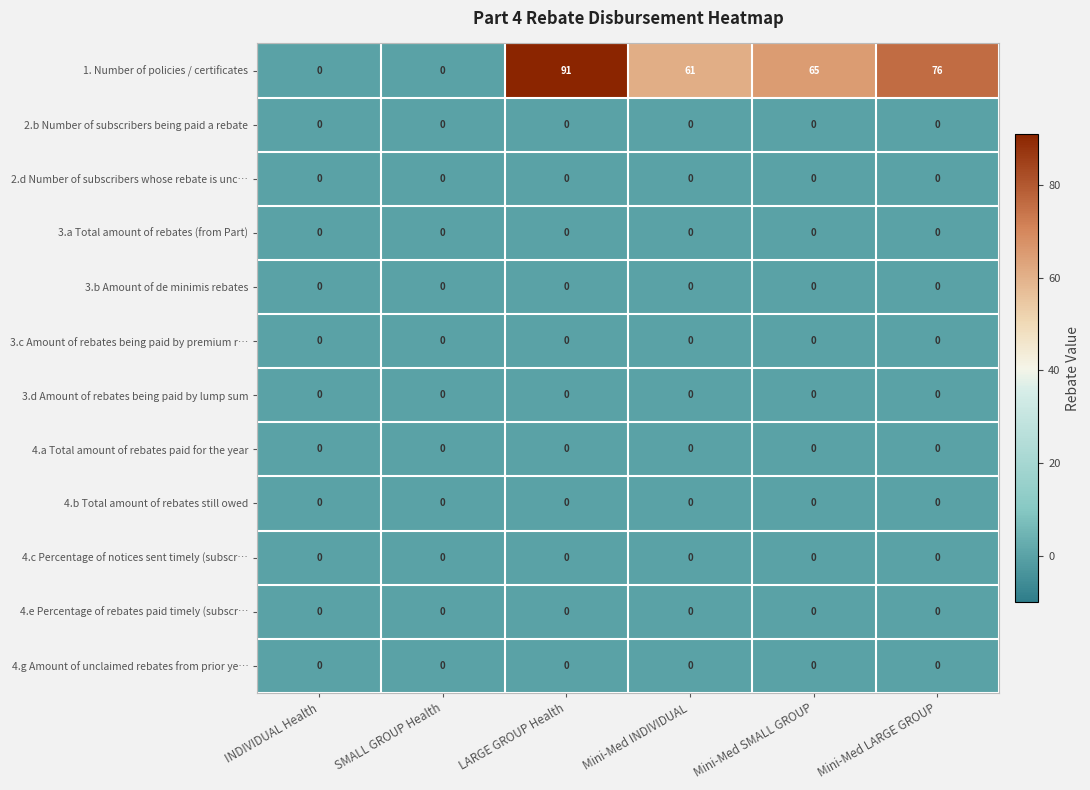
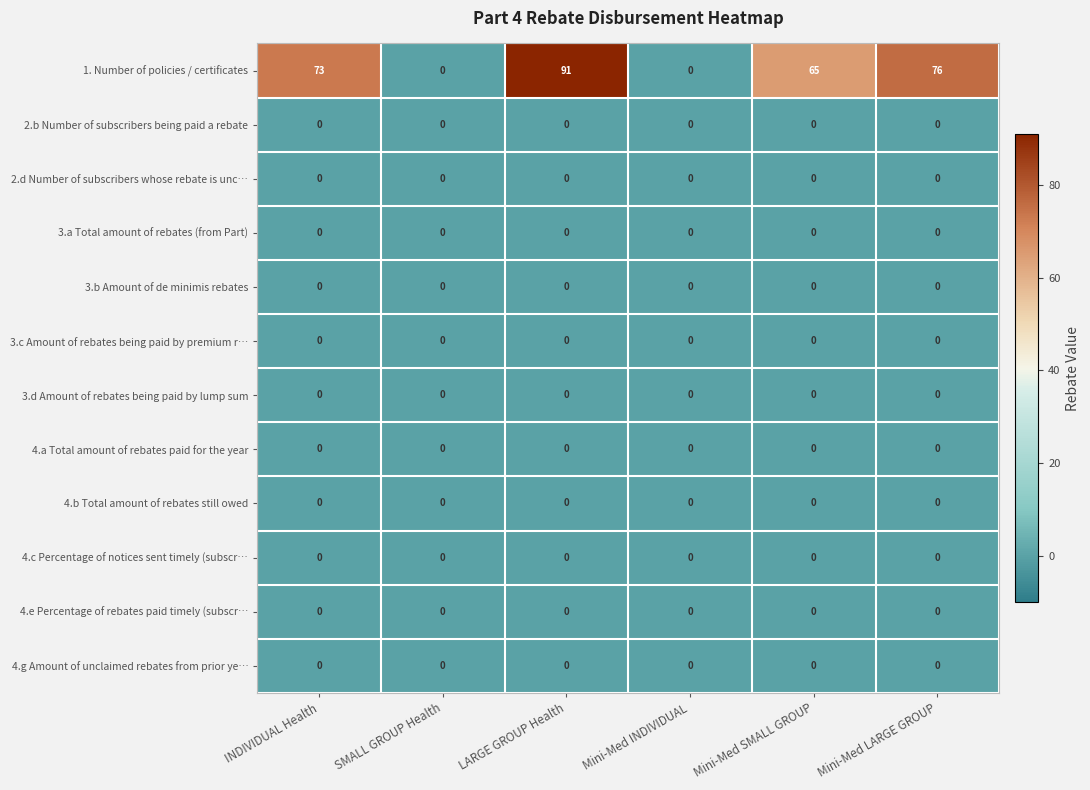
1. Number of policies / certificates, INDIVIDUAL Health: 0 -> 73
1. Number of policies / certificates, Mini-Med INDIVIDUAL: 61 -> 0
